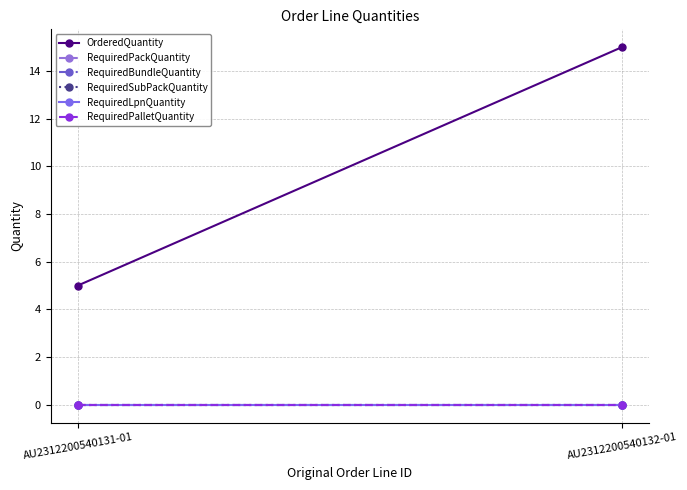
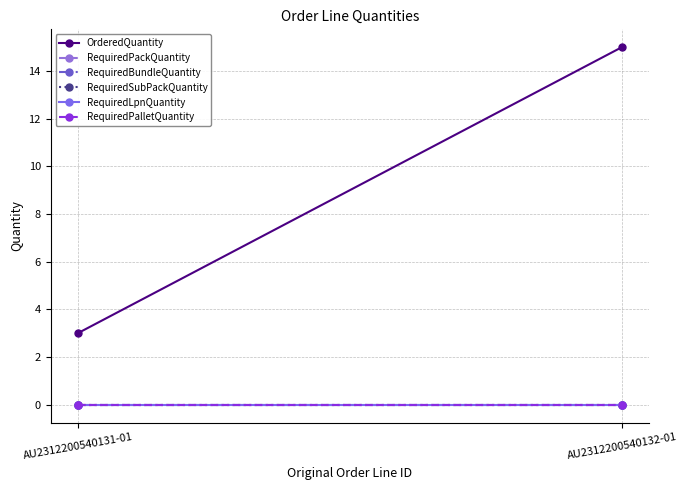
OrderedQuantity, AU2312200540131-01: 5 -> 3
